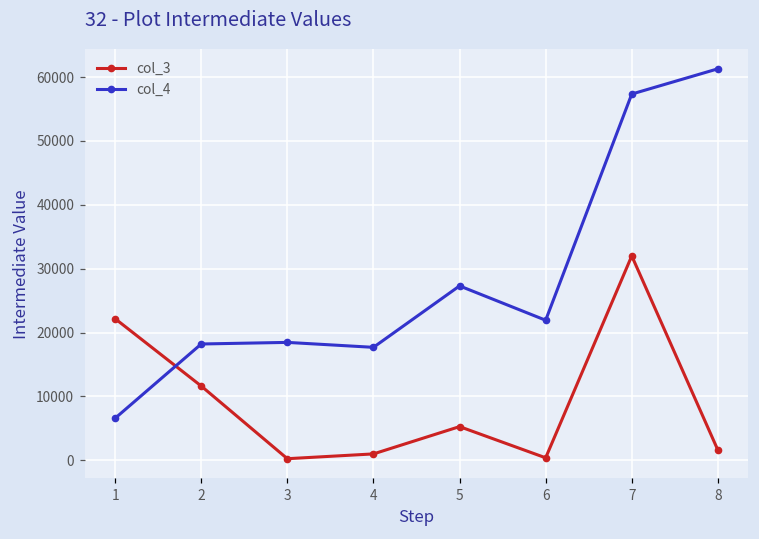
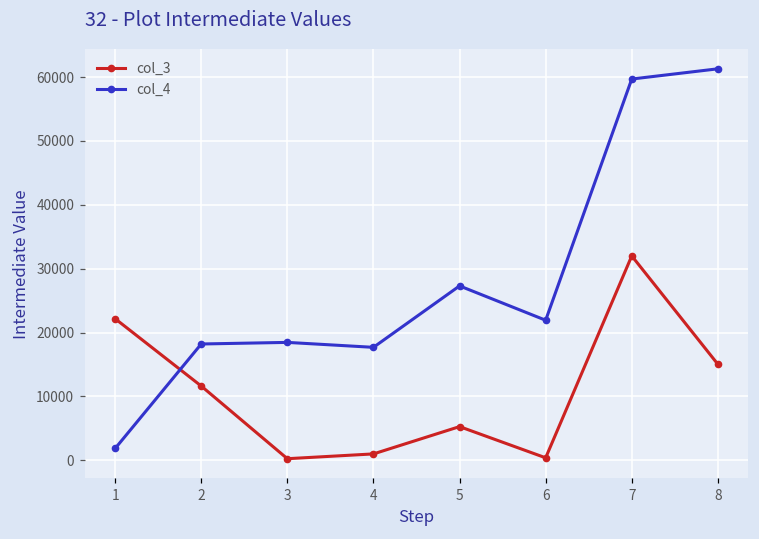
col_4, 1: 7000 -> 2000
col_4, 7: 57000 -> 60000
col_3, 8: 2000 -> 15000
